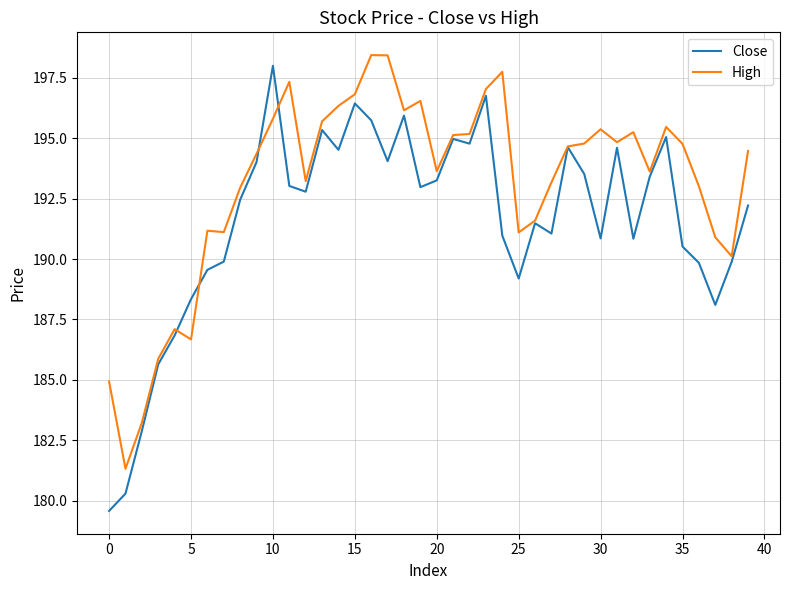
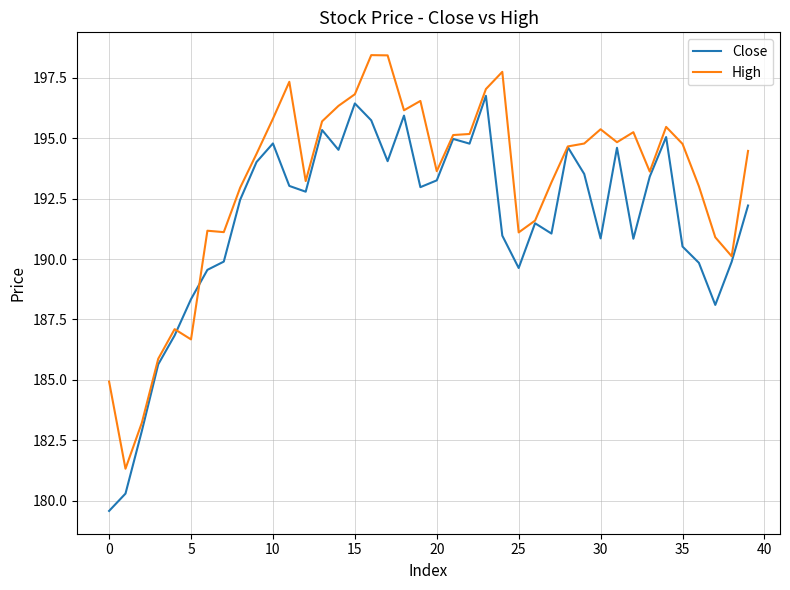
Close, 10: 198.0 -> 194.8
Close, 25: 189.2 -> 189.6
